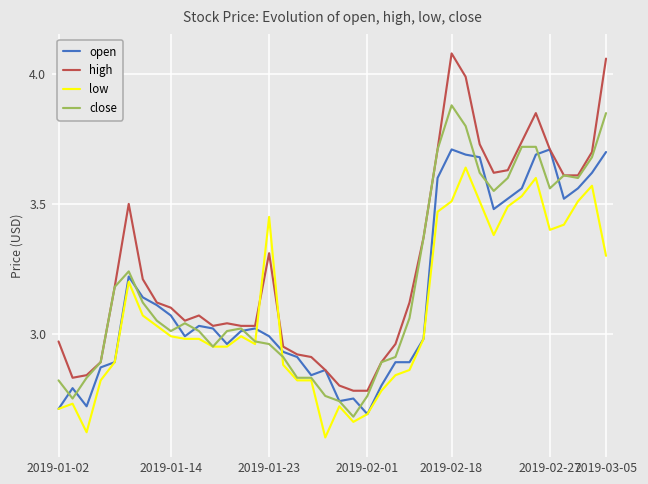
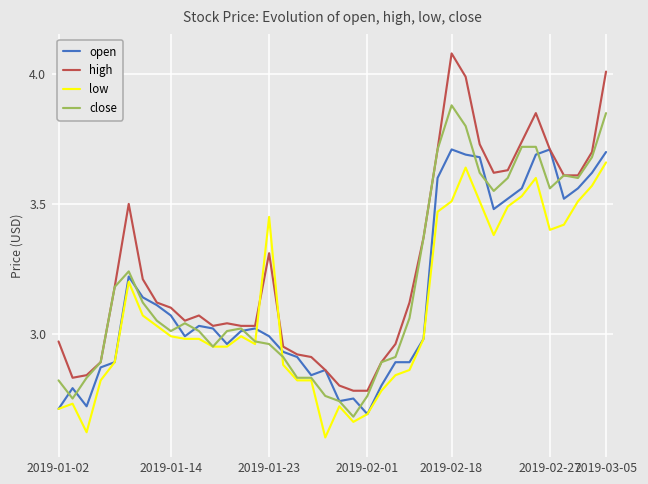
high, 2019-03-05: 4.06 -> 4.01
low, 2019-03-05: 3.30 -> 3.66
